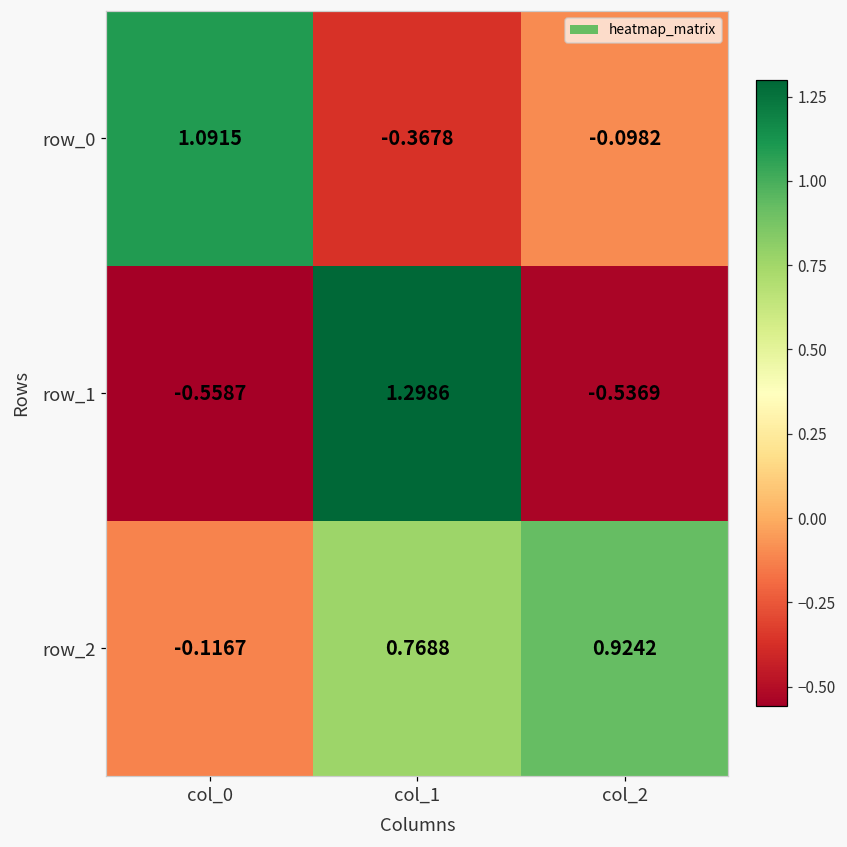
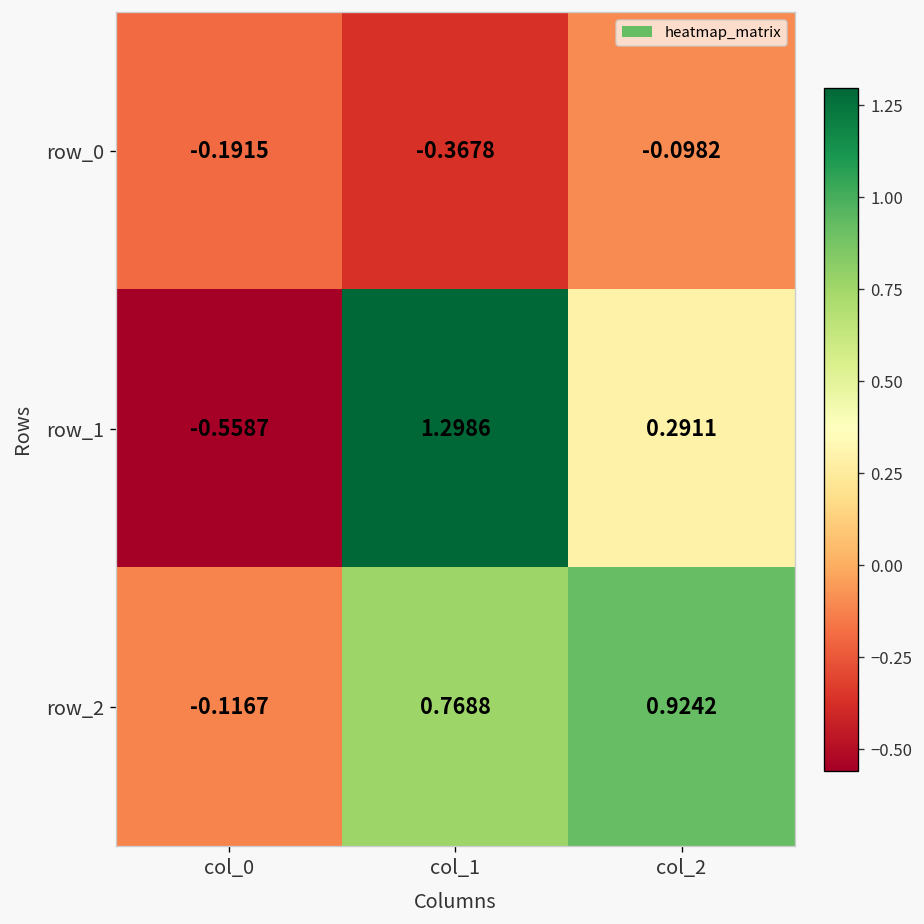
row_0, col_0: 1.0915 -> -0.1915
row_1, col_2: -0.5369 -> 0.2911
